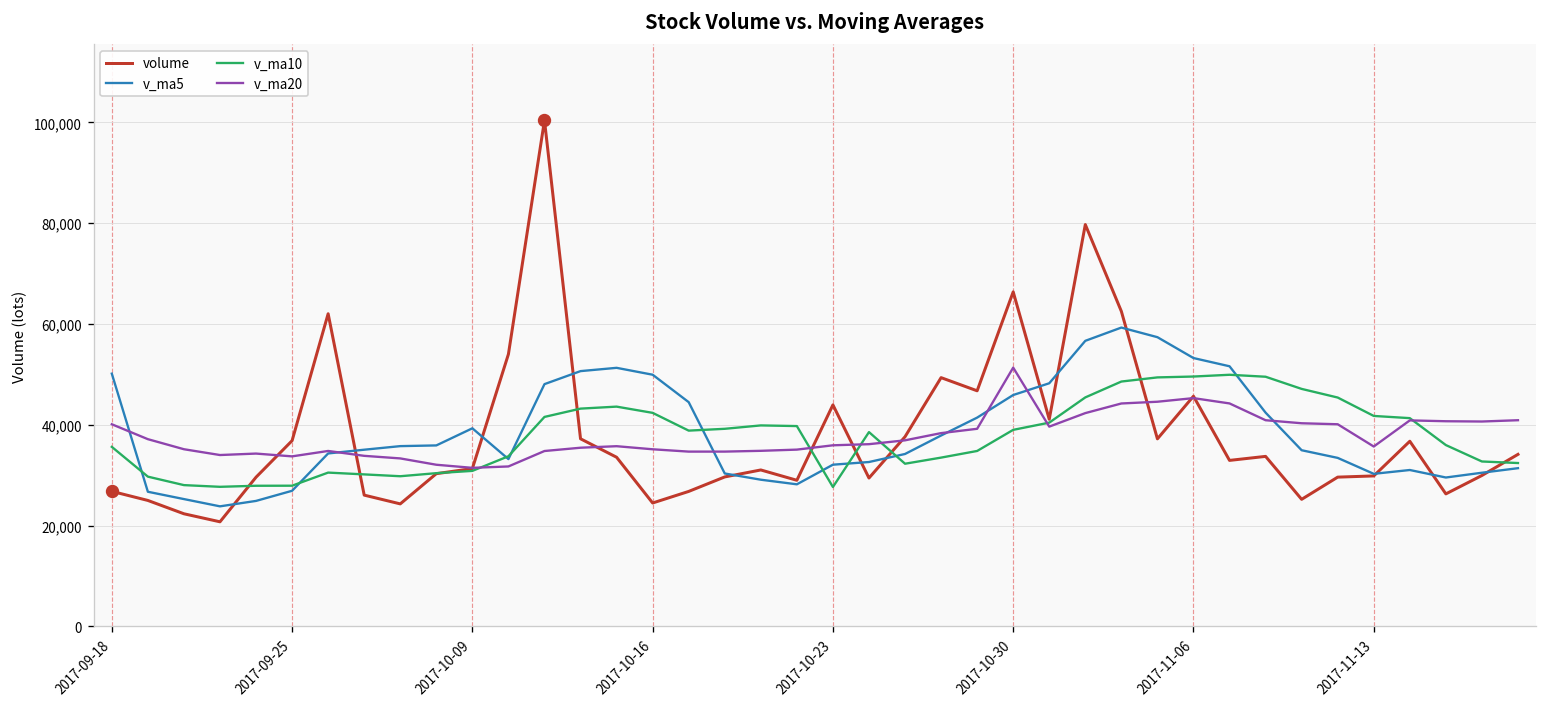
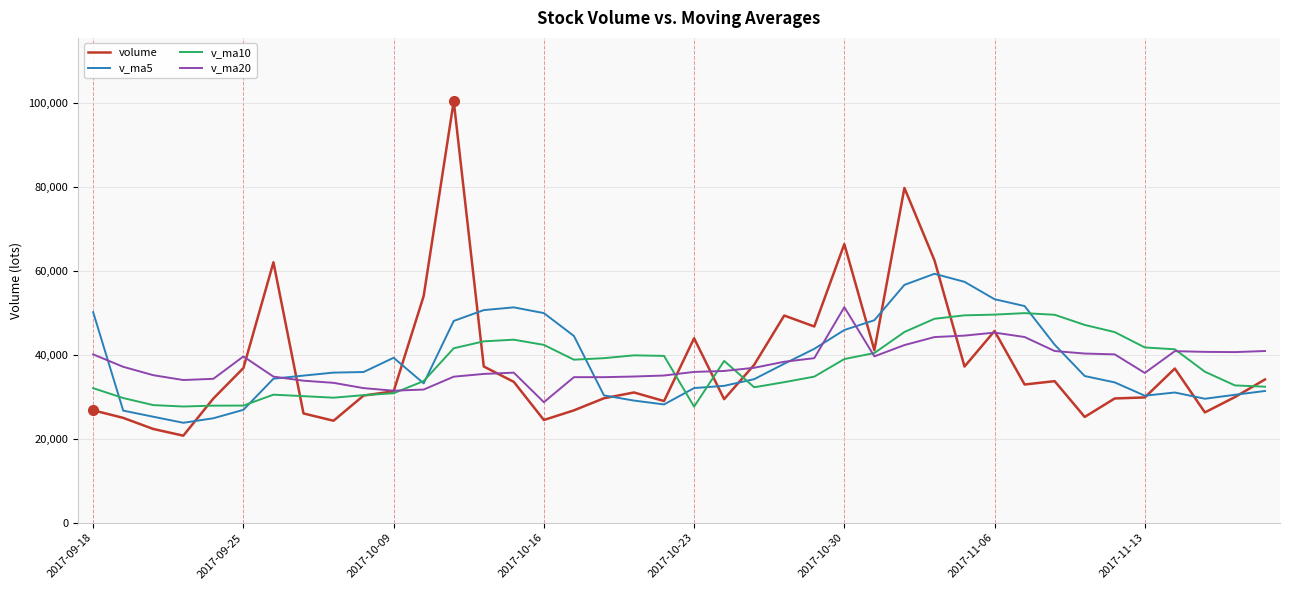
v_ma10, 2017-09-18: 36,000 -> 32,000
v_ma20, 2017-09-25: 34,000 -> 40,000
v_ma20, 2017-10-16: 35,000 -> 29,000
